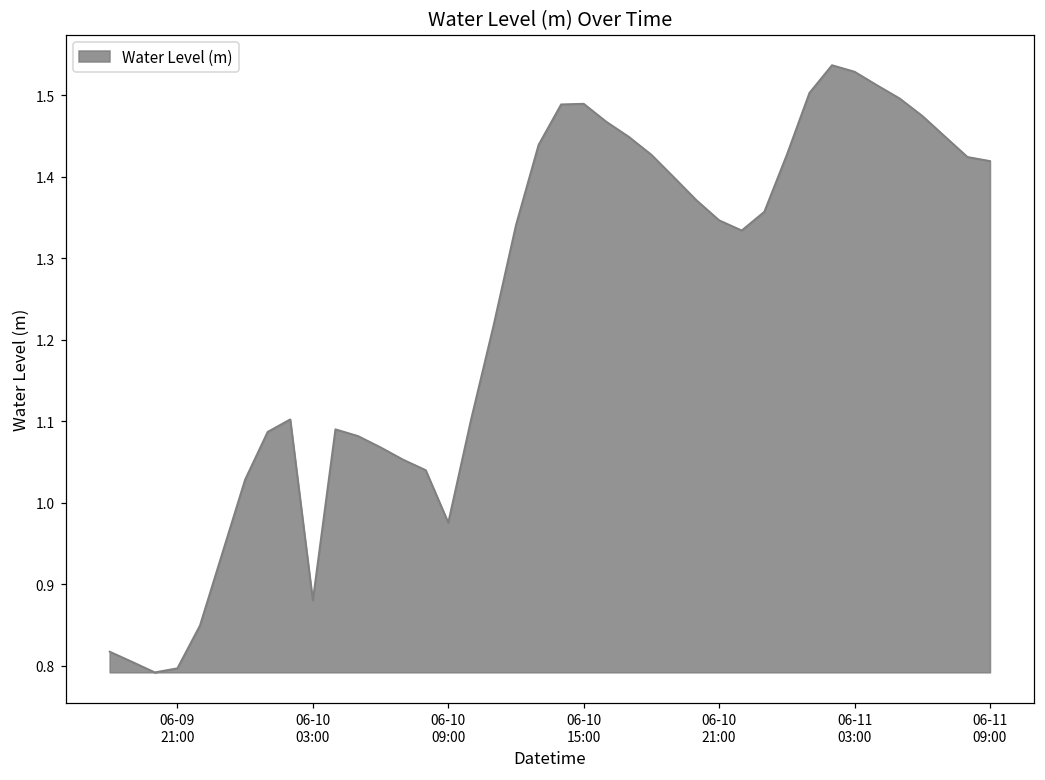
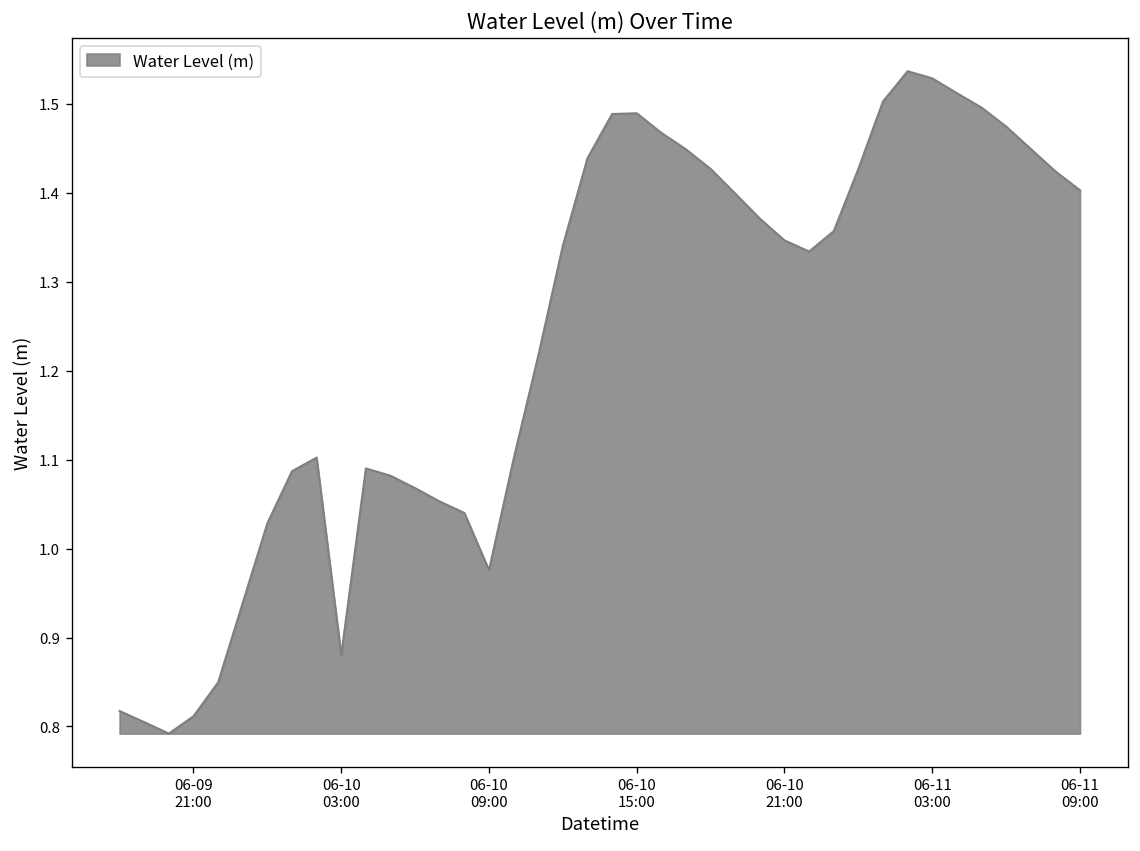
06-09 21:00: 0.80 -> 0.81
06-11 09:00: 1.42 -> 1.40
